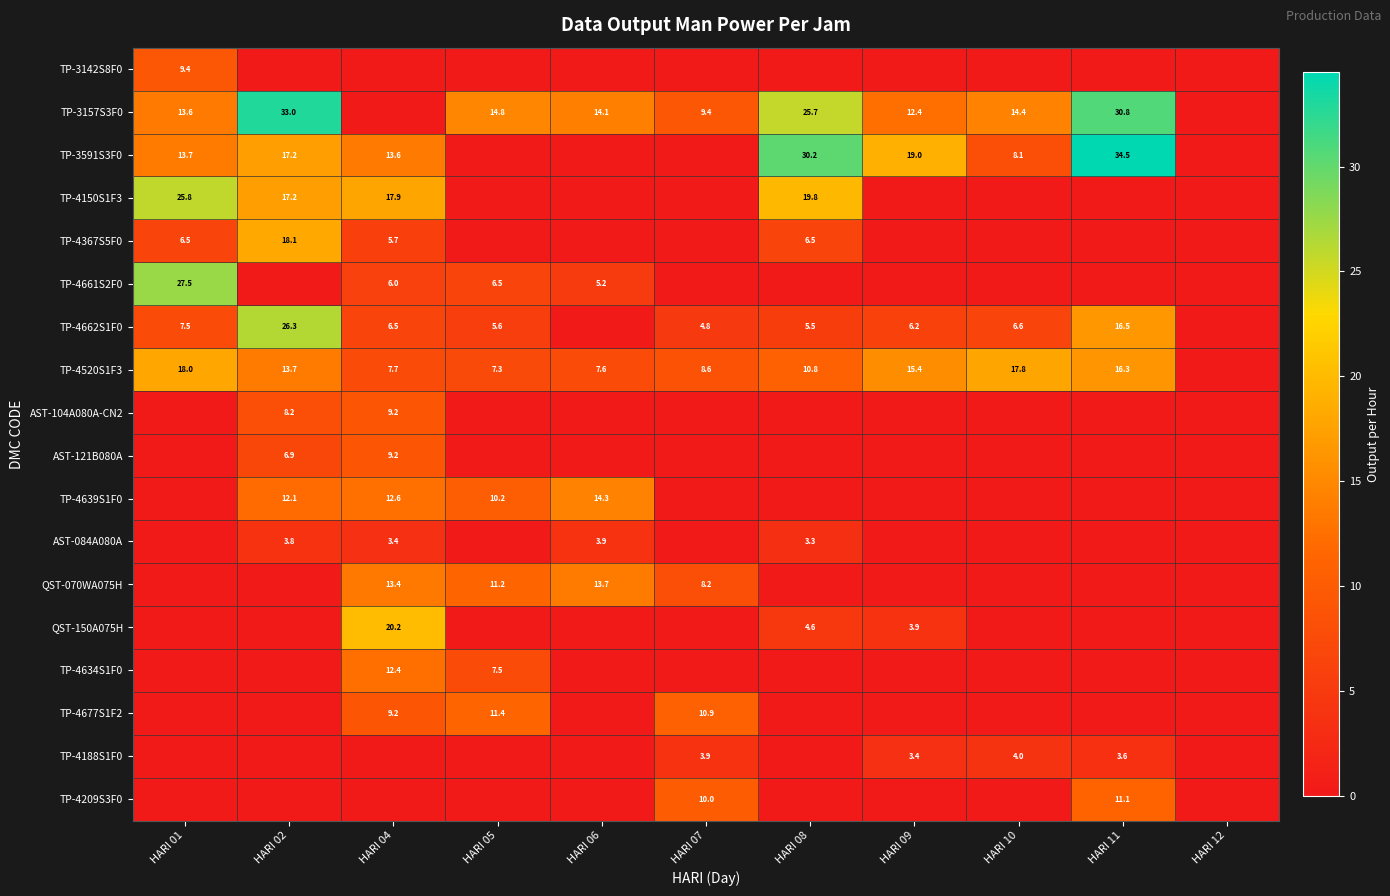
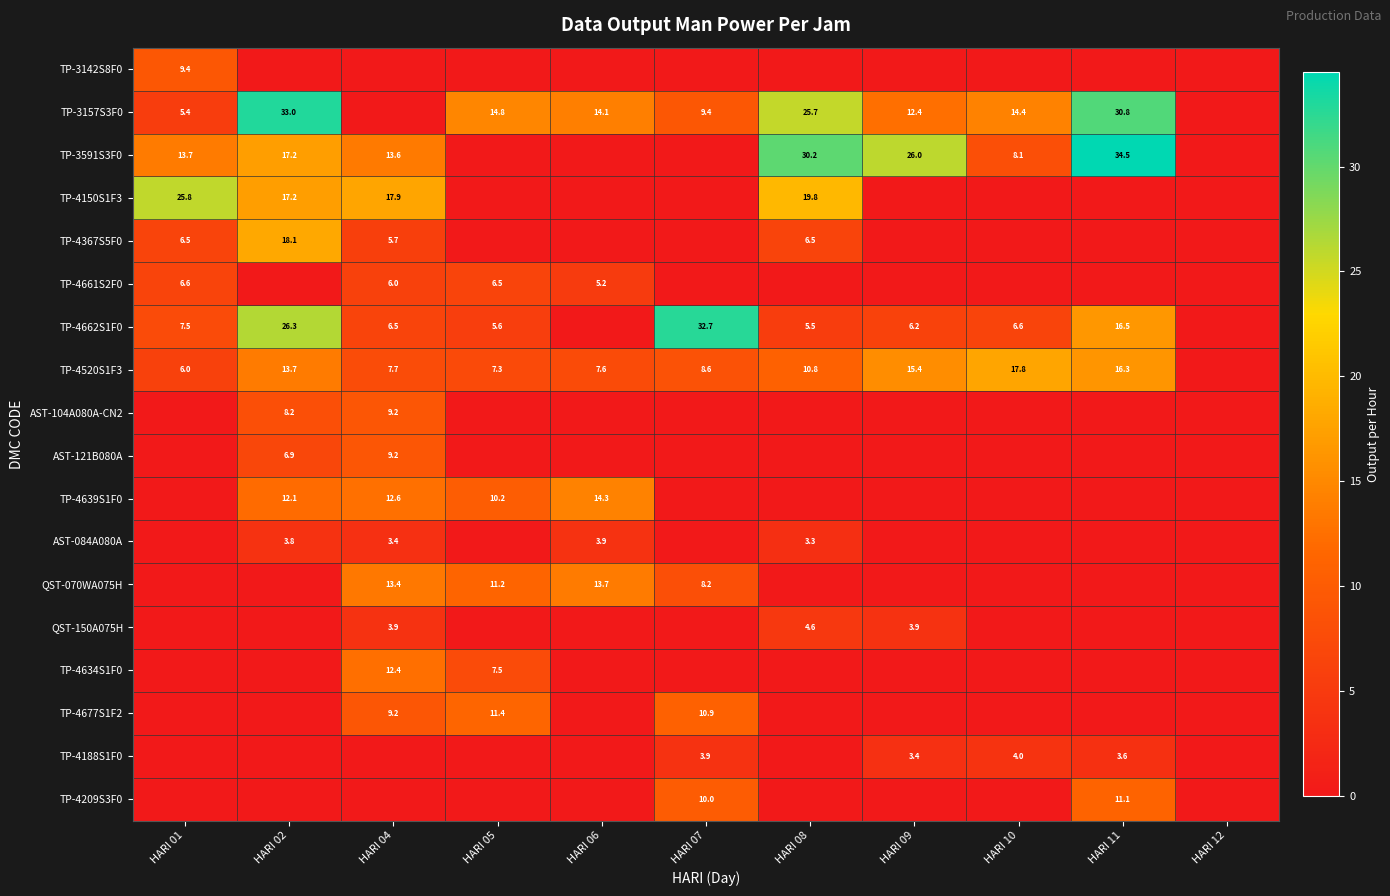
TP-3157S3F0, HARI 01: 13.6 -> 5.4
TP-3591S3F0, HARI 09: 19.0 -> 26.0
TP-4661S2F0, HARI 01: 27.5 -> 6.6
TP-4662S1F0, HARI 07: 4.8 -> 32.7
TP-4520S1F3, HARI 01: 18.0 -> 6.0
QST-150A075H, HARI 04: 20.2 -> 3.9
